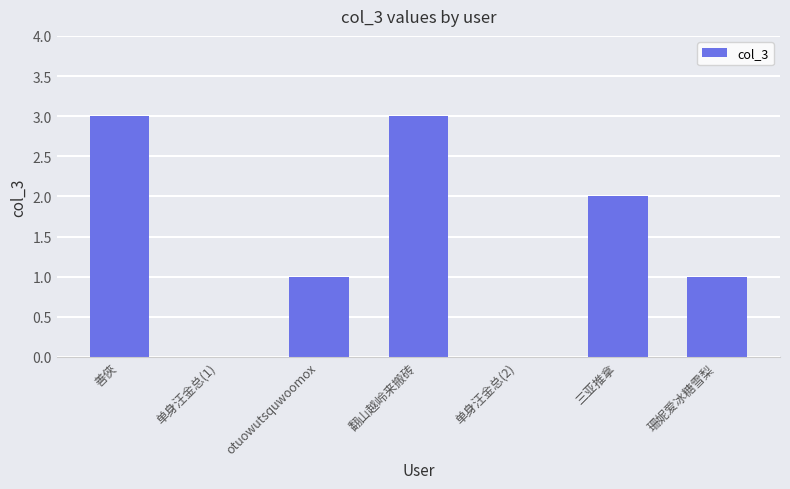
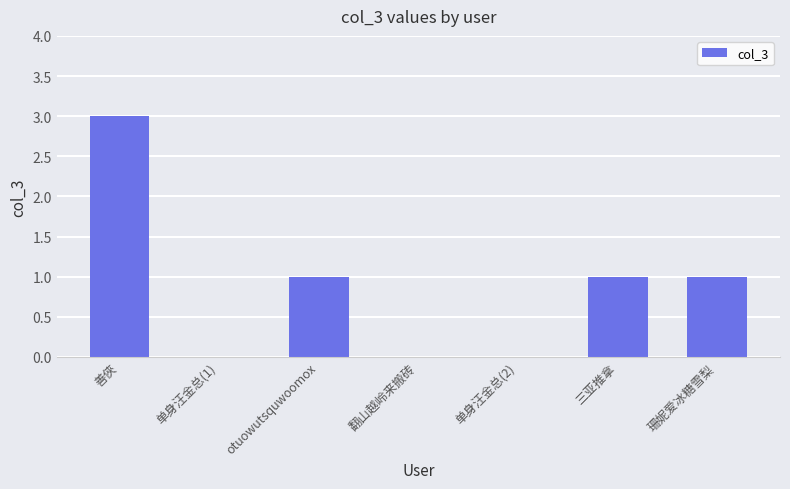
翻山越岭来搬砖: 3 -> 0
三亚推拿: 2 -> 1
